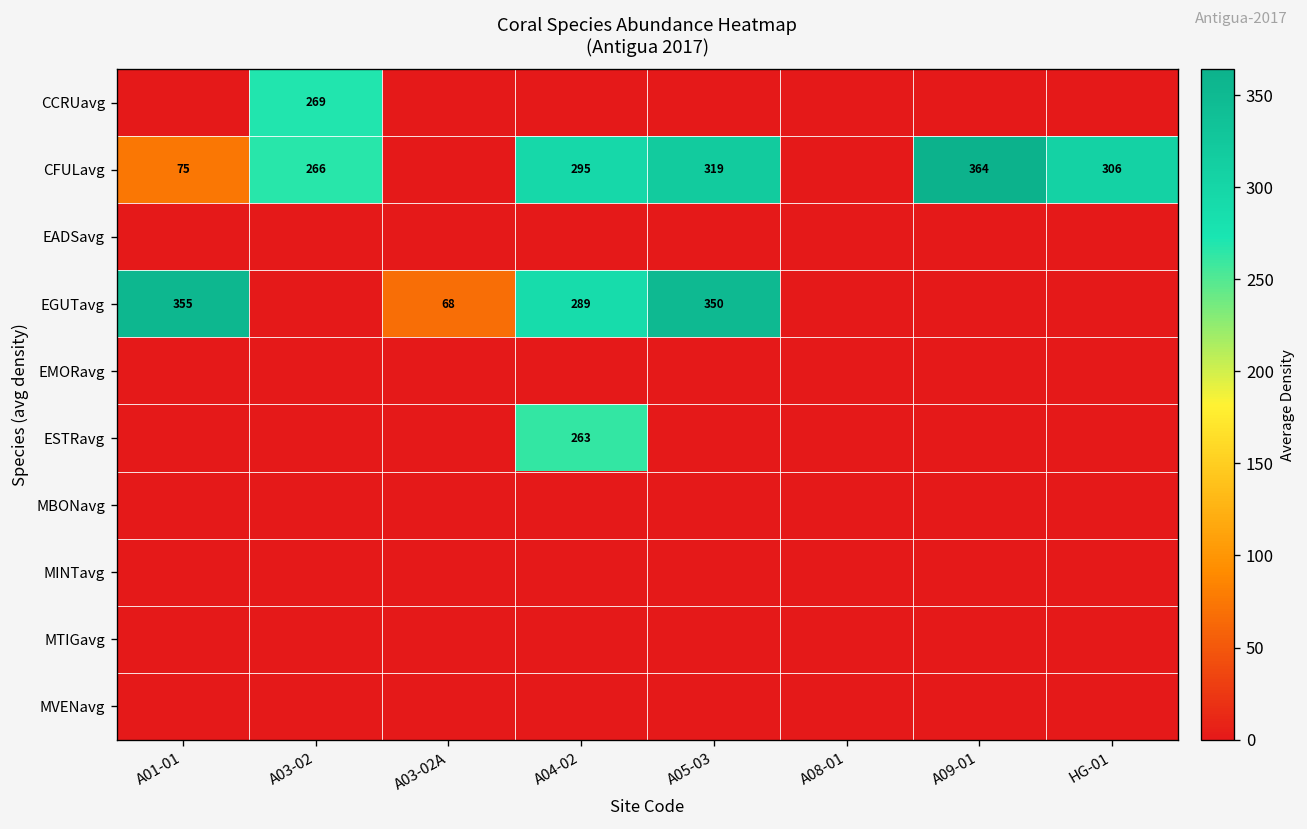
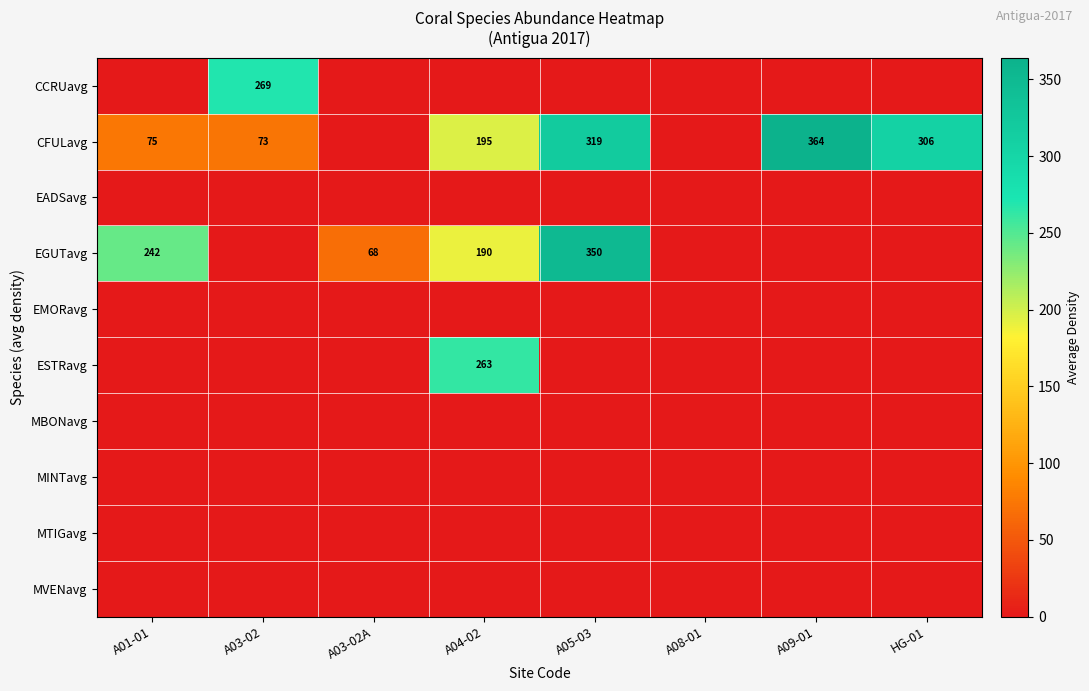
CFULavg, A03-02: 266 -> 73
CFULavg, A04-02: 295 -> 195
EGUTavg, A01-01: 355 -> 242
EGUTavg, A04-02: 289 -> 190
